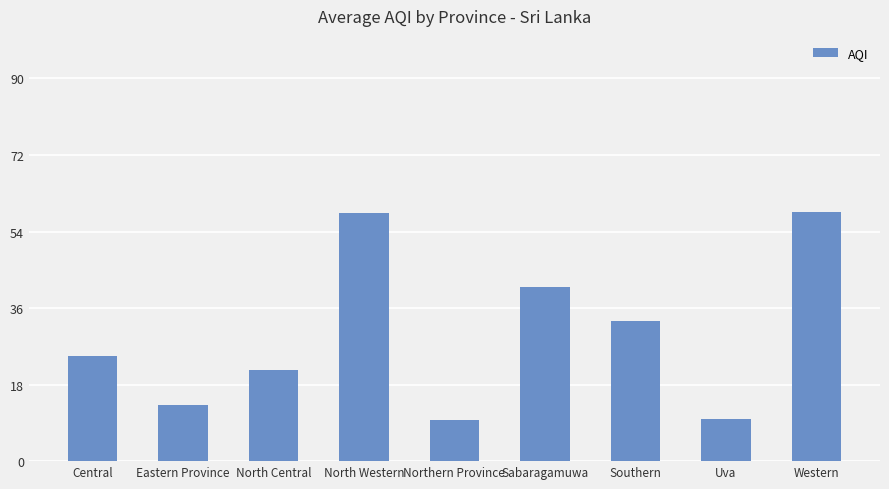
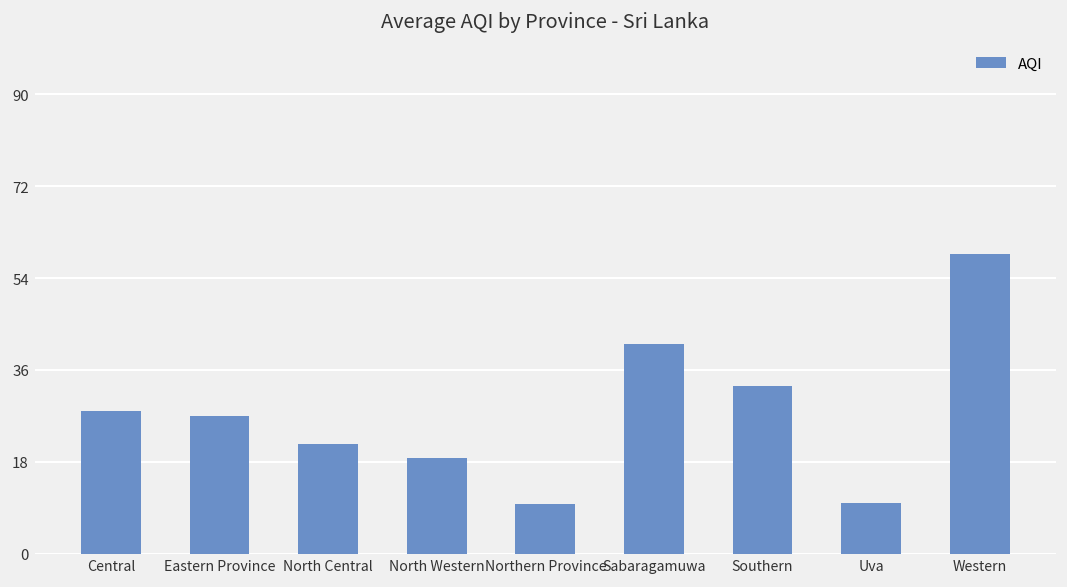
Central: 25 -> 28
Eastern Province: 13 -> 27
North Western: 58 -> 19
